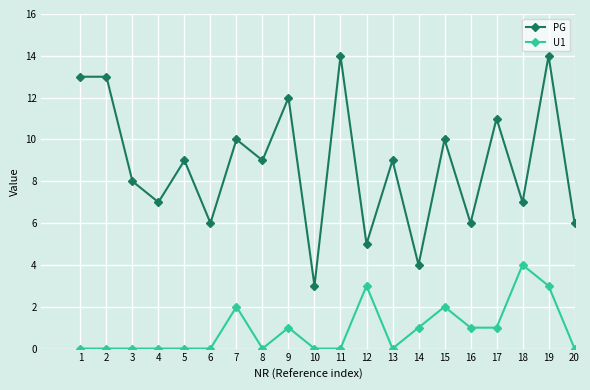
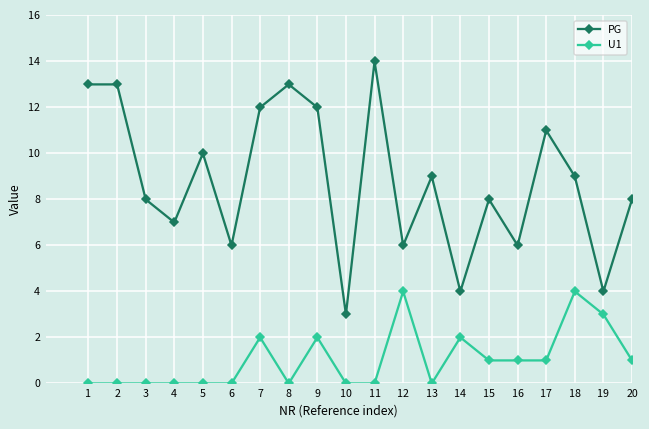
PG, 5: 9 -> 10
PG, 7: 10 -> 12
PG, 8: 9 -> 13
U1, 9: 1 -> 2
PG, 12: 5 -> 6
U1, 12: 3 -> 4
U1, 14: 1 -> 2
PG, 15: 10 -> 8
U1, 15: 2 -> 1
PG, 18: 7 -> 9
PG, 19: 14 -> 4
PG, 20: 6 -> 8
U1, 20: 0 -> 1
